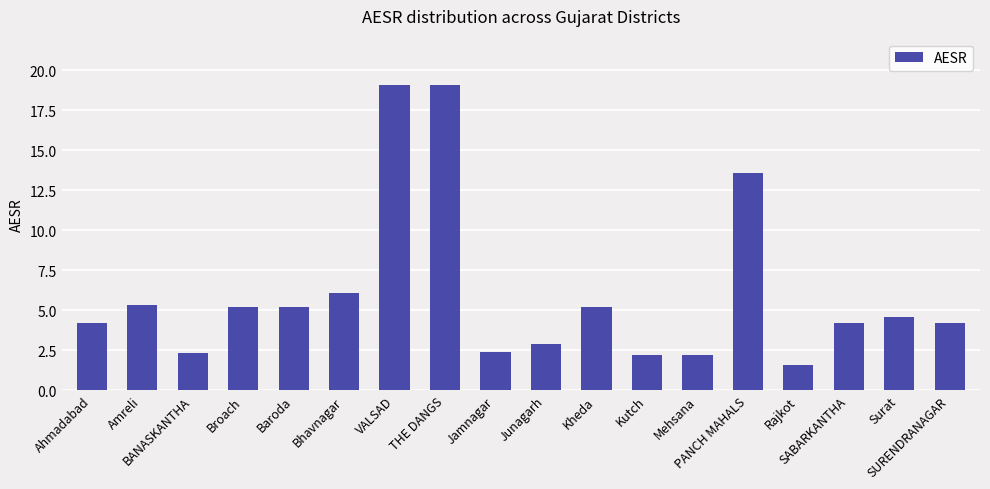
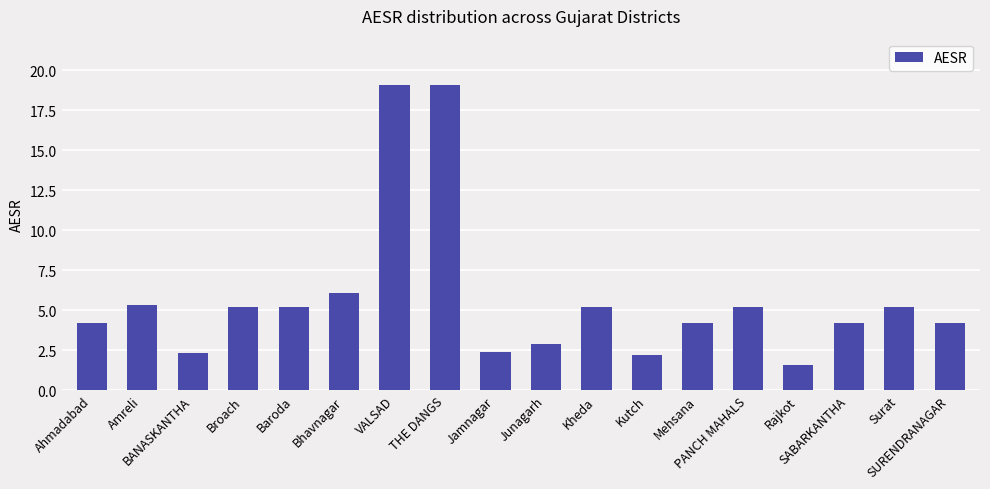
Mehsana: 2.2 -> 4.2
PANCH MAHALS: 13.6 -> 5.2
Surat: 4.6 -> 5.2
